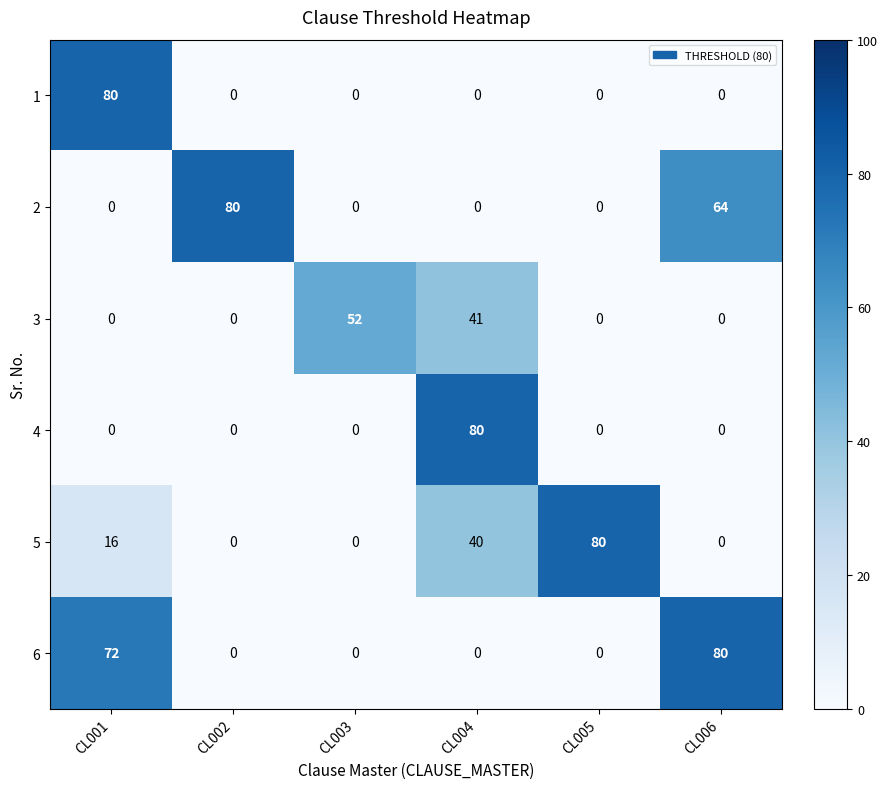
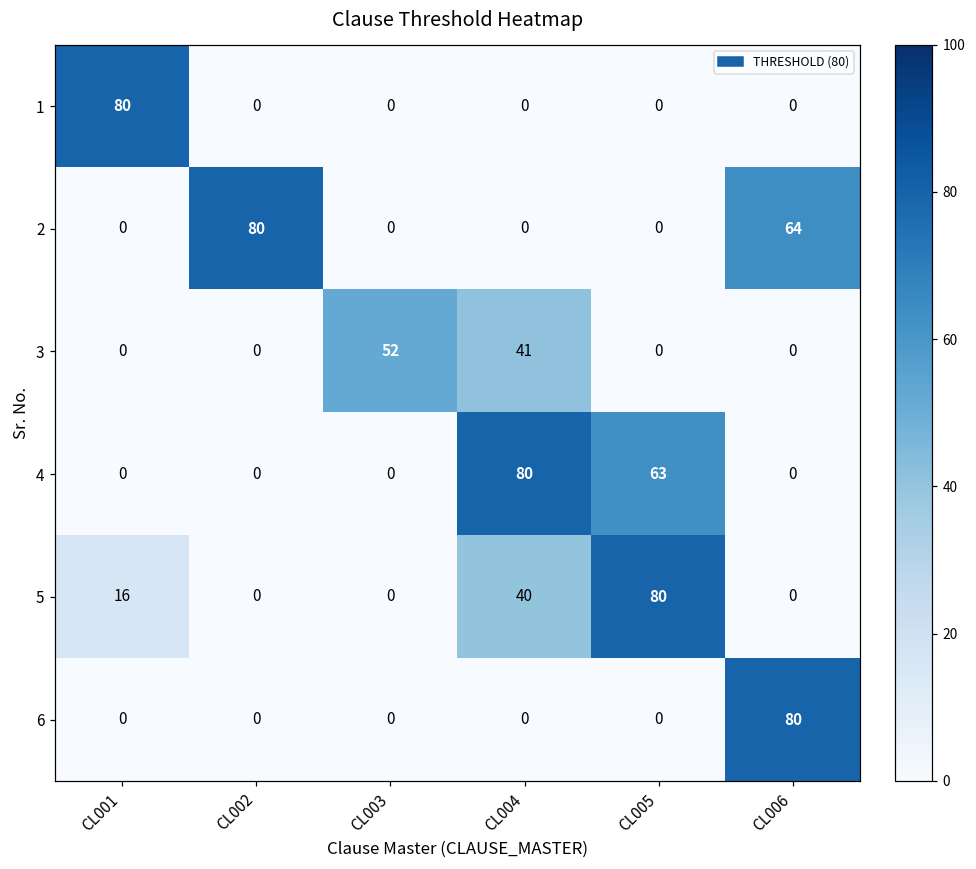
4, CL005: 0 -> 63
6, CL001: 72 -> 0
